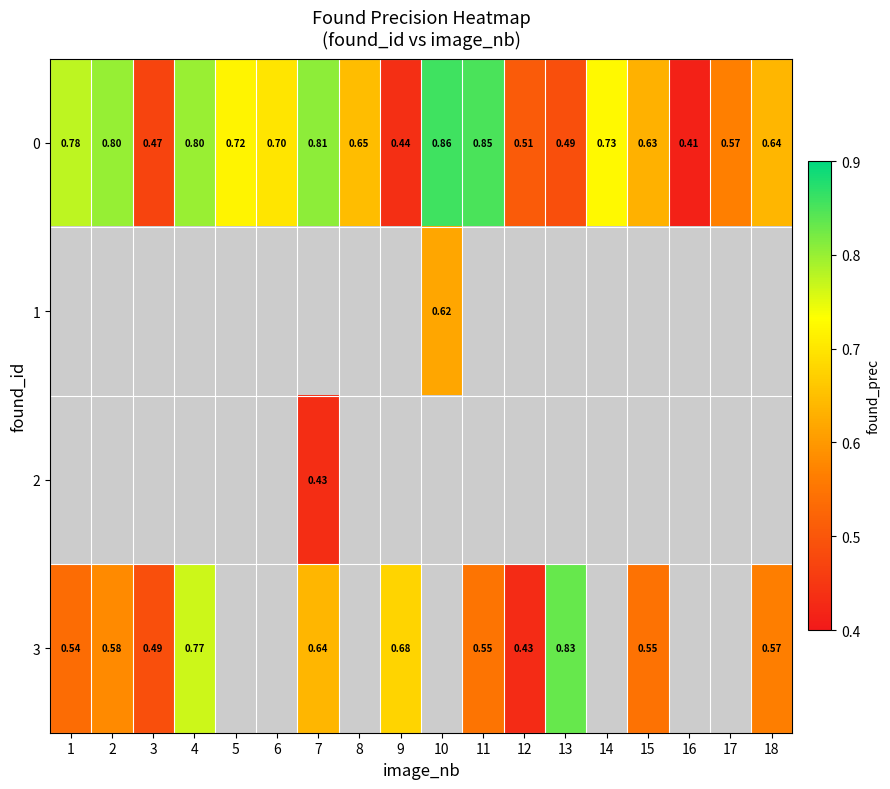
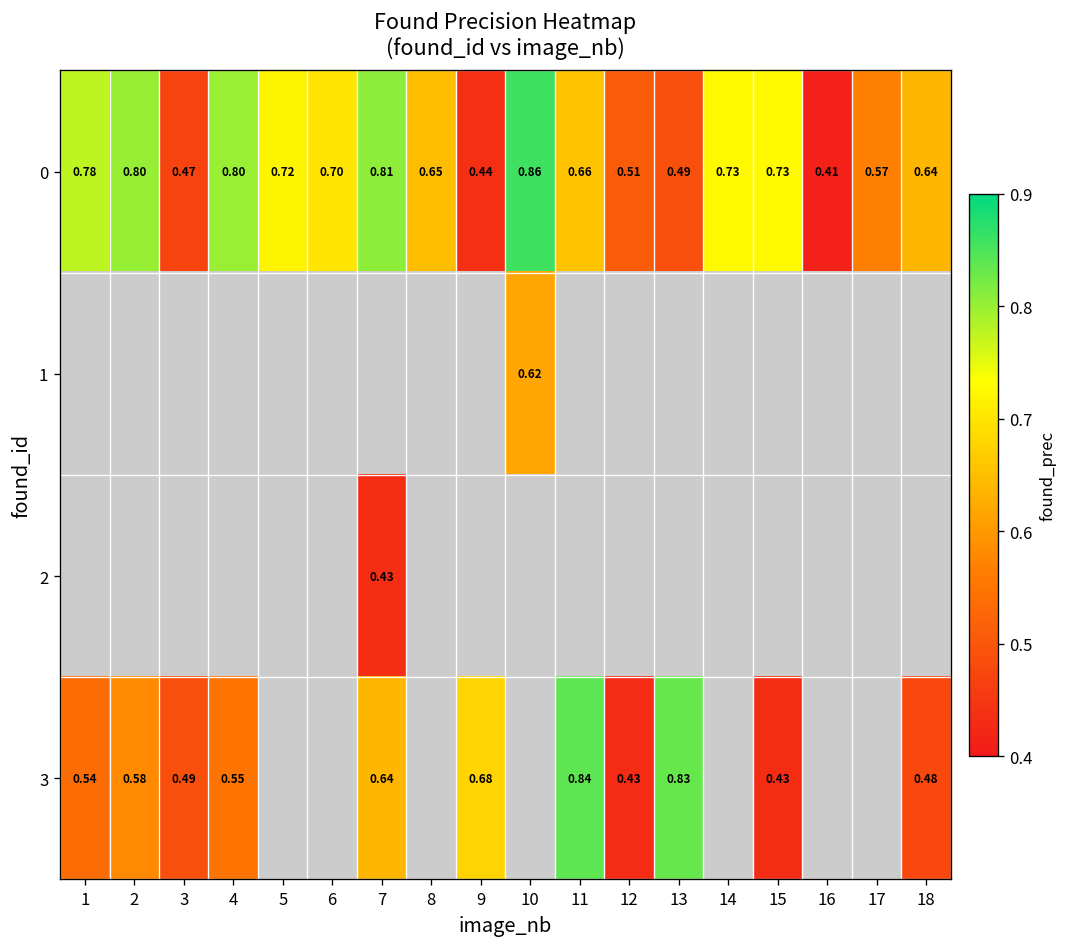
0, 11: 0.85 -> 0.66
0, 15: 0.63 -> 0.73
3, 4: 0.77 -> 0.55
3, 11: 0.55 -> 0.84
3, 15: 0.55 -> 0.43
3, 18: 0.57 -> 0.48
